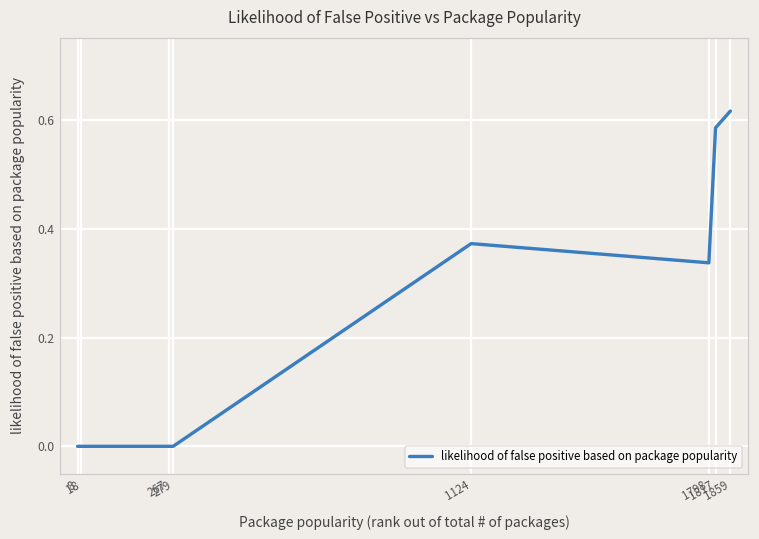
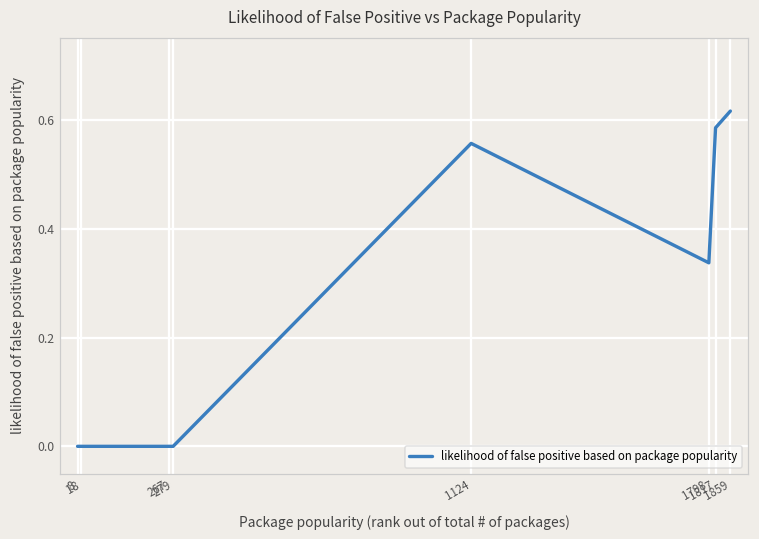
1124: 0.37 -> 0.56
